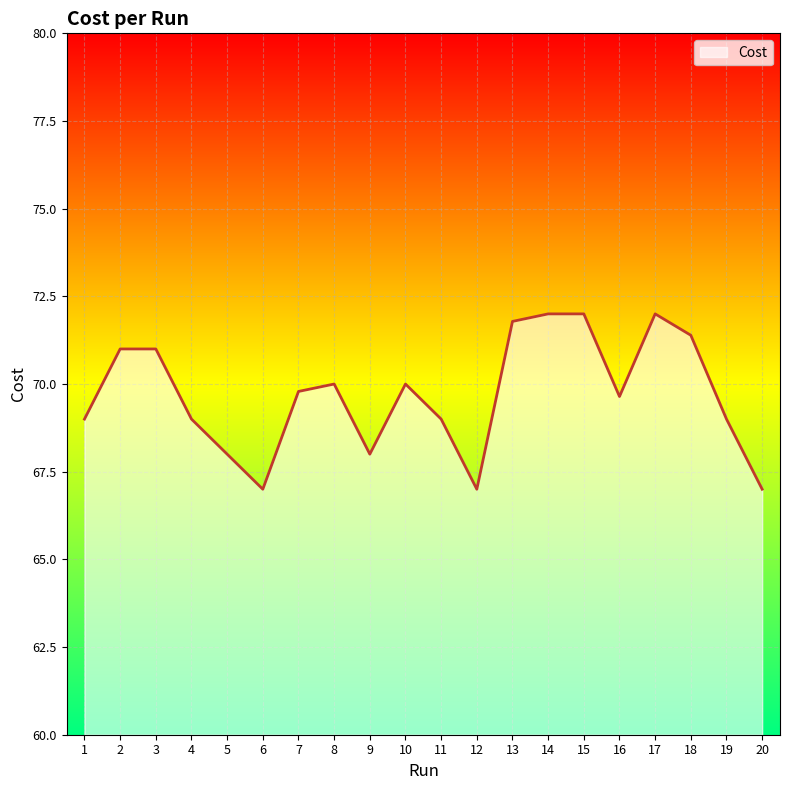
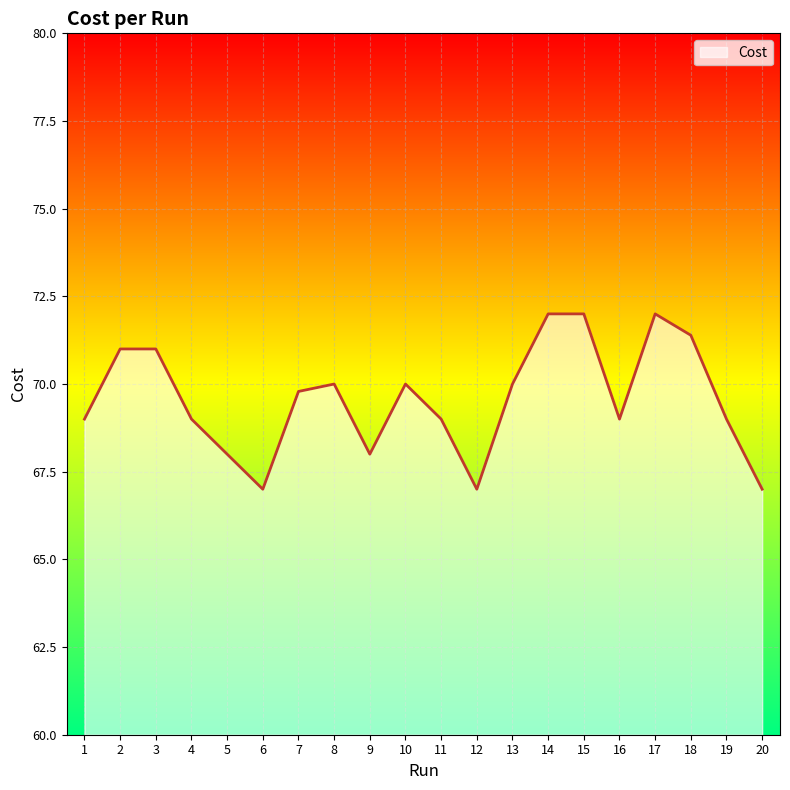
13: 71.8 -> 70.0
16: 69.6 -> 69.0
